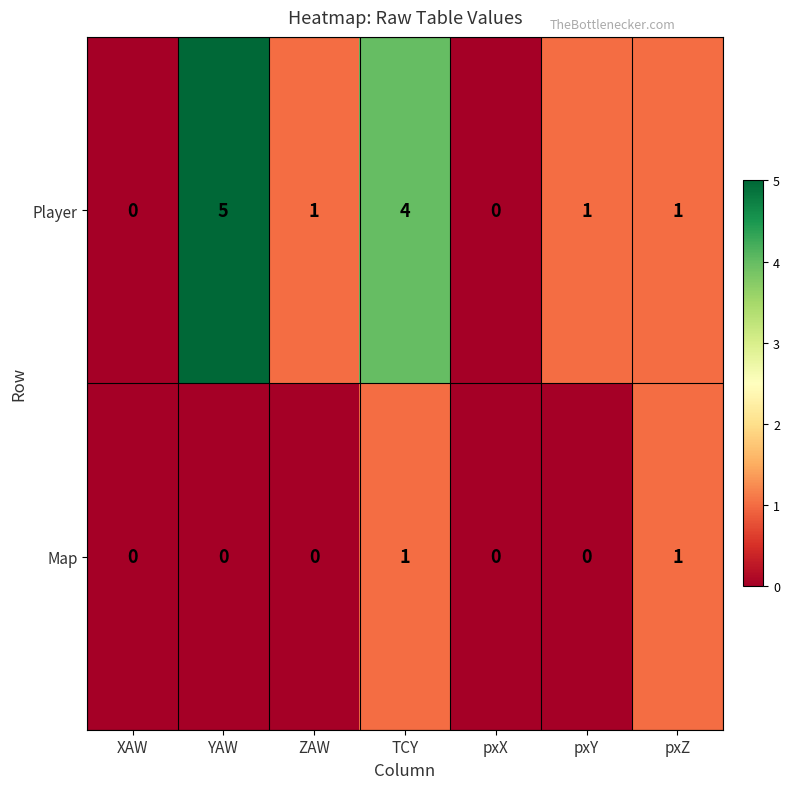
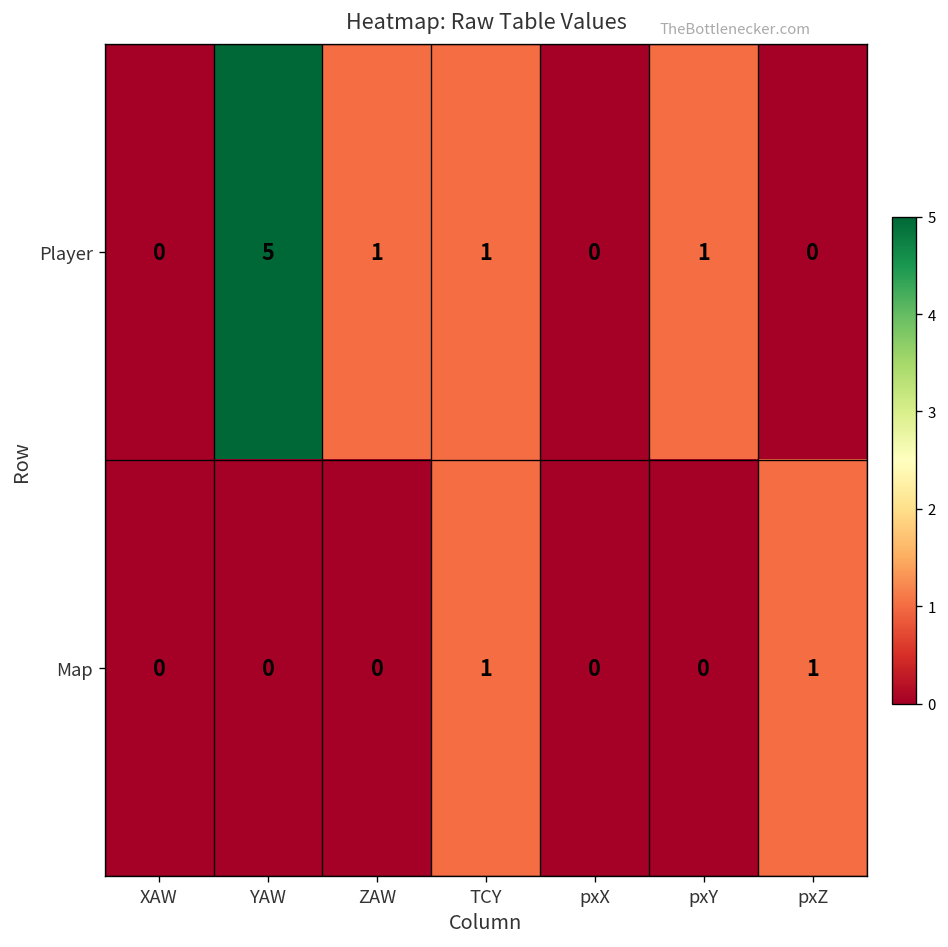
Player, TCY: 4 -> 1
Player, pxZ: 1 -> 0
